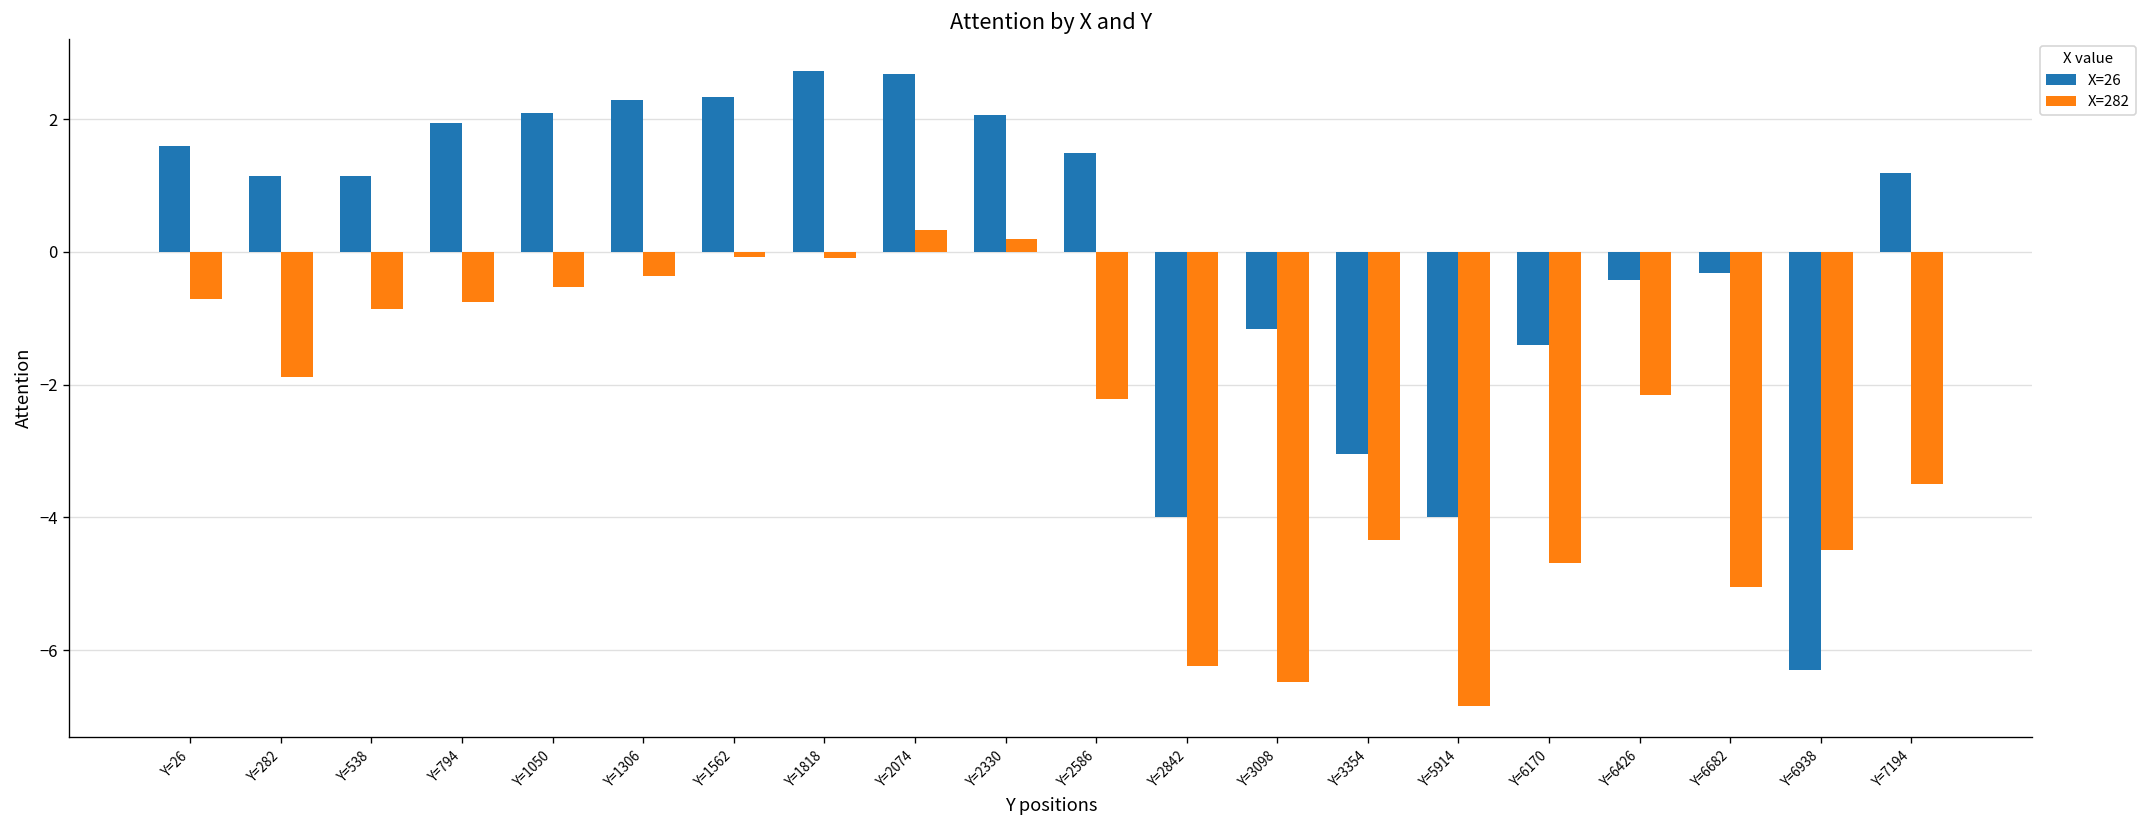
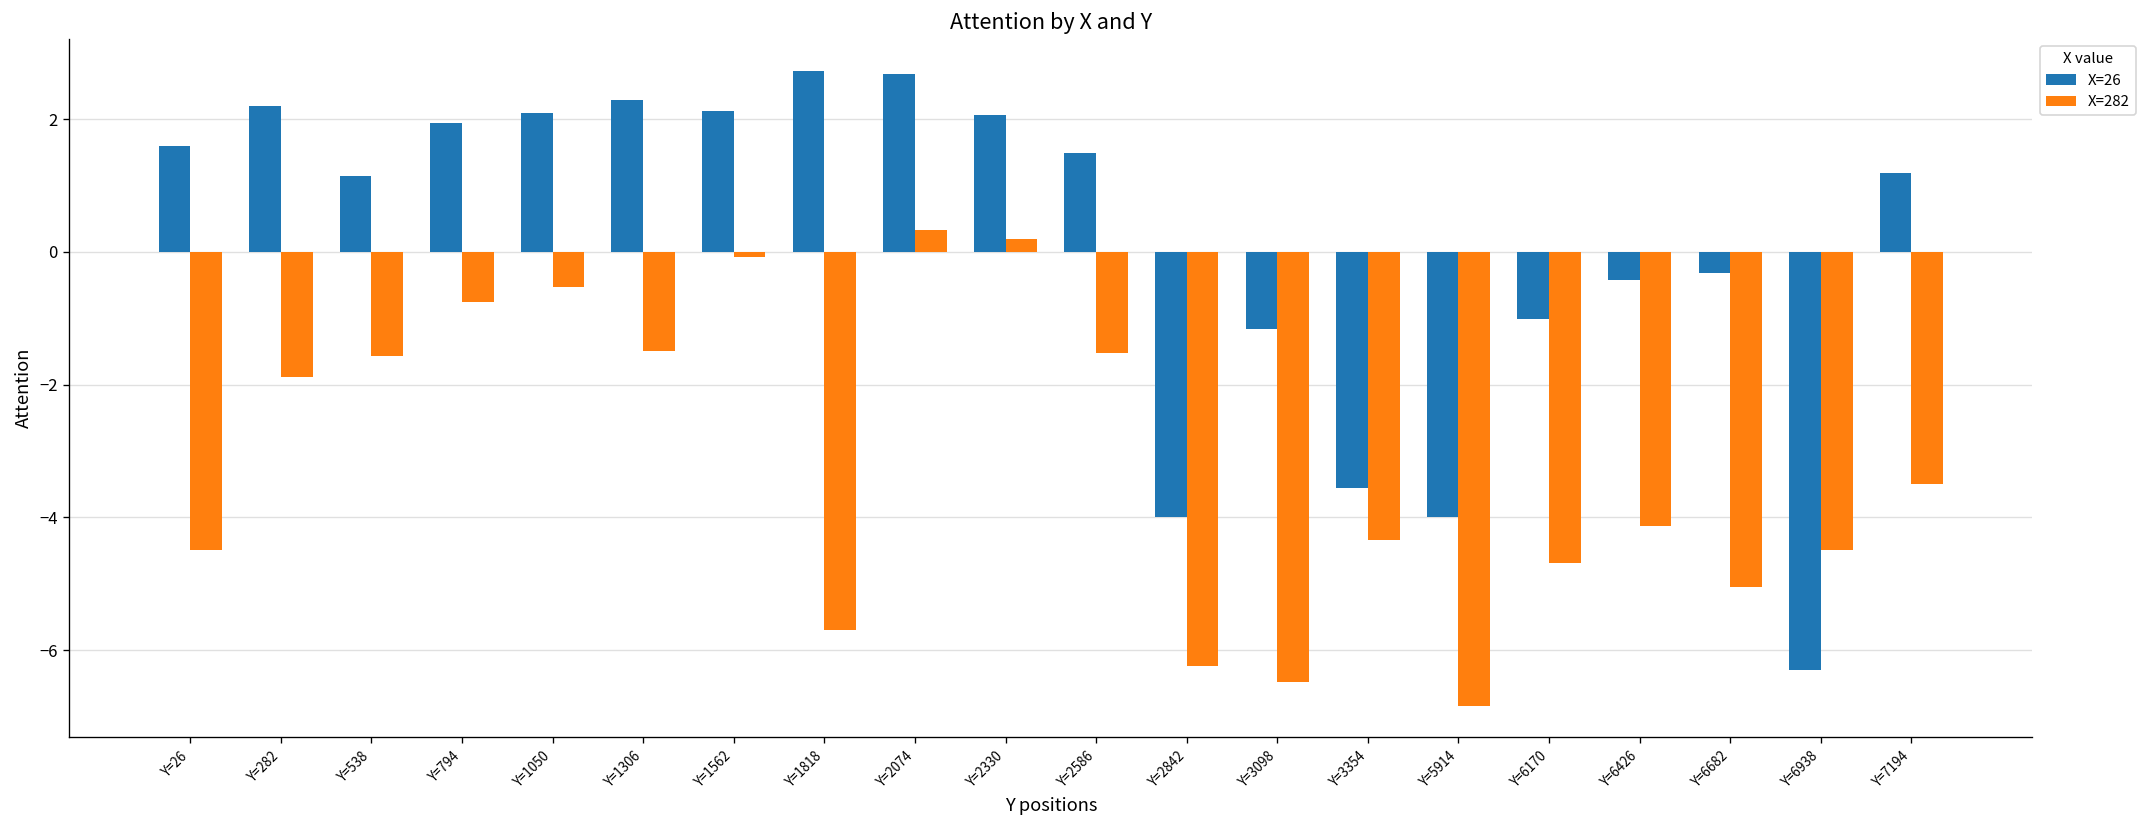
X=282, Y=26: -0.7 -> -4.5
X=26, Y=282: 1.1 -> 2.2
X=282, Y=538: -0.9 -> -1.6
X=282, Y=1306: -0.4 -> -1.5
X=26, Y=1562: 2.3 -> 2.1
X=282, Y=1818: -0.1 -> -5.7
X=282, Y=2586: -2.2 -> -1.5
X=26, Y=3354: -3.0 -> -3.6
X=26, Y=6170: -1.4 -> -1.0
X=282, Y=6426: -2.2 -> -4.1
